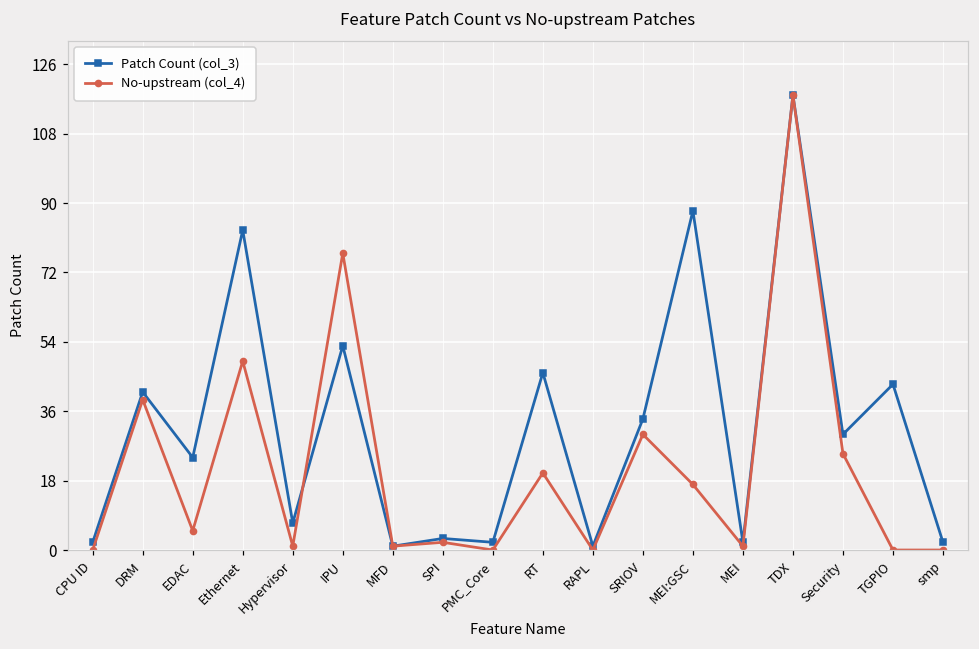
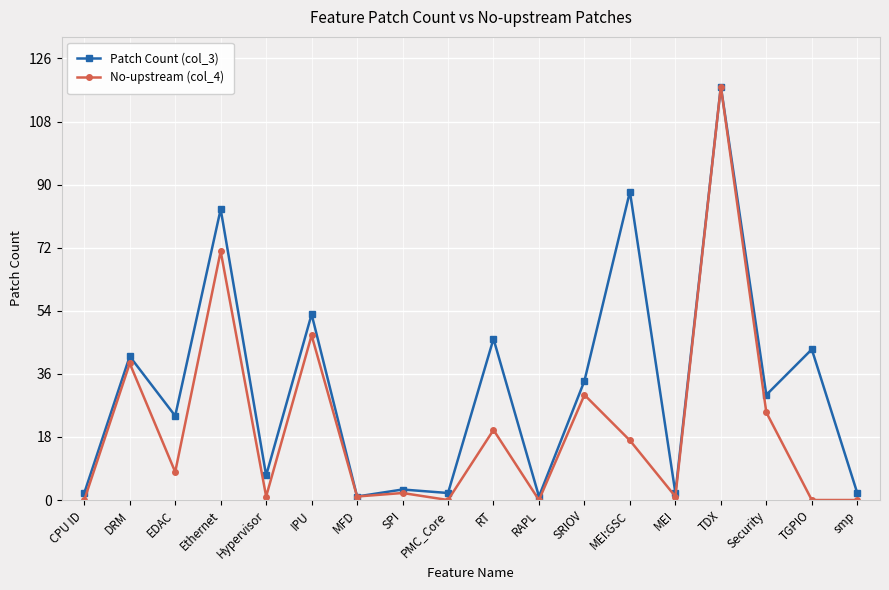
No-upstream (col_4), EDAC: 5 -> 8
No-upstream (col_4), Ethernet: 49 -> 71
No-upstream (col_4), IPU: 77 -> 47
